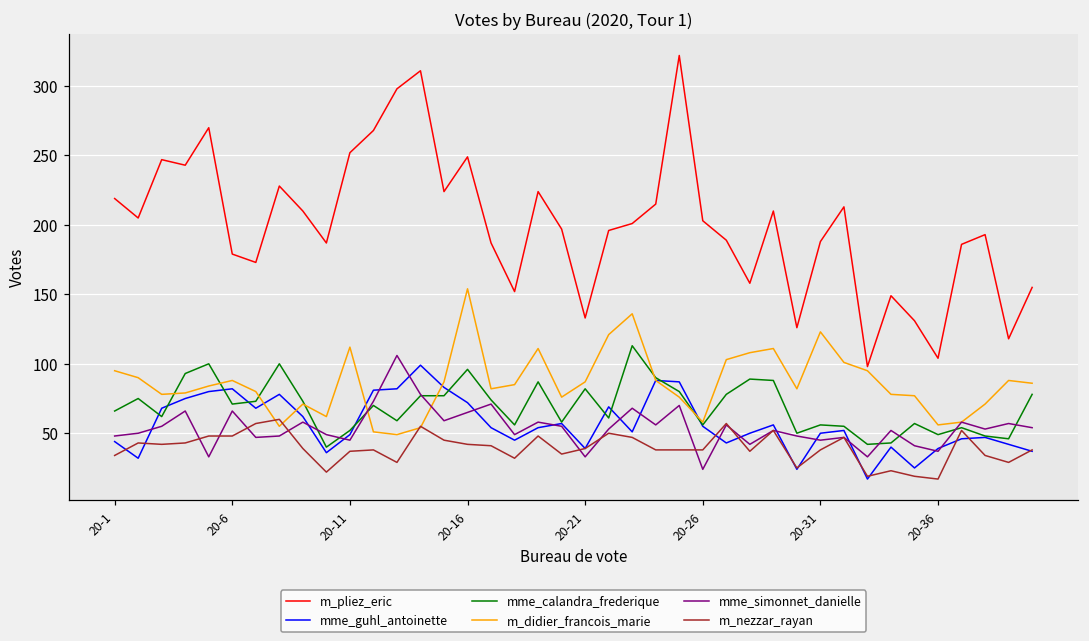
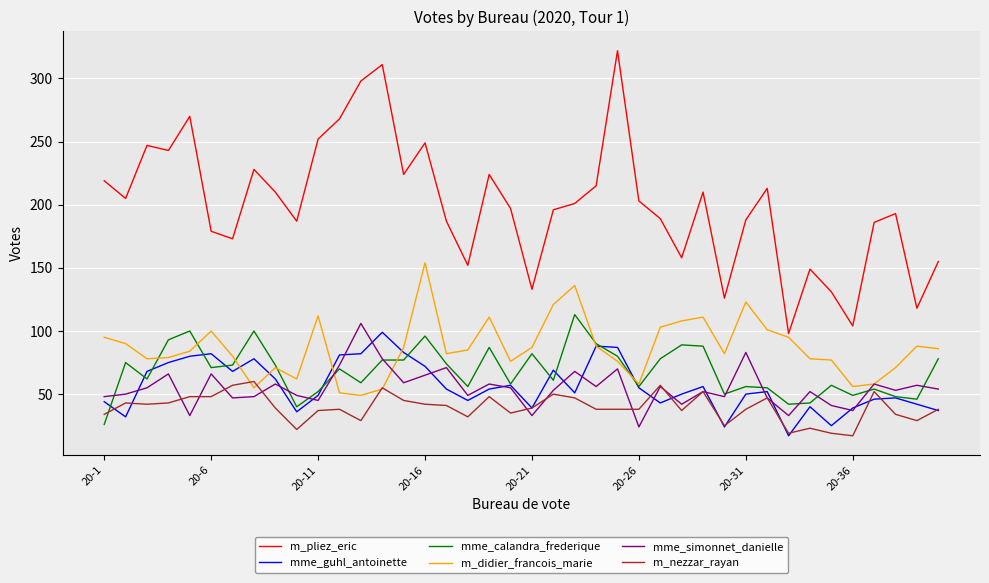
mme_calandra_frederique, 20-1: 66 -> 26
m_didier_francois_marie, 20-6: 88 -> 100
mme_simonnet_danielle, 20-31: 45 -> 83
